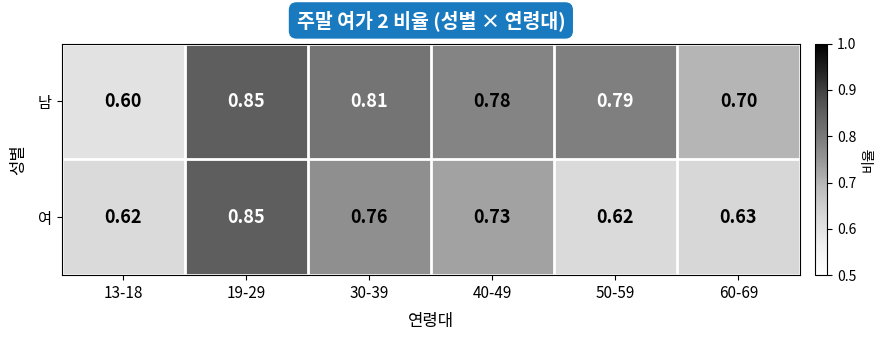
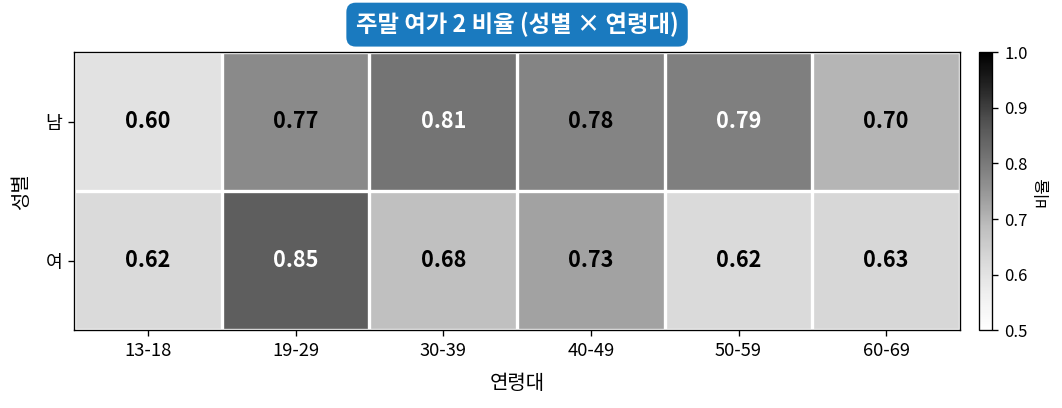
남, 19-29: 0.85 -> 0.77
여, 30-39: 0.76 -> 0.68
